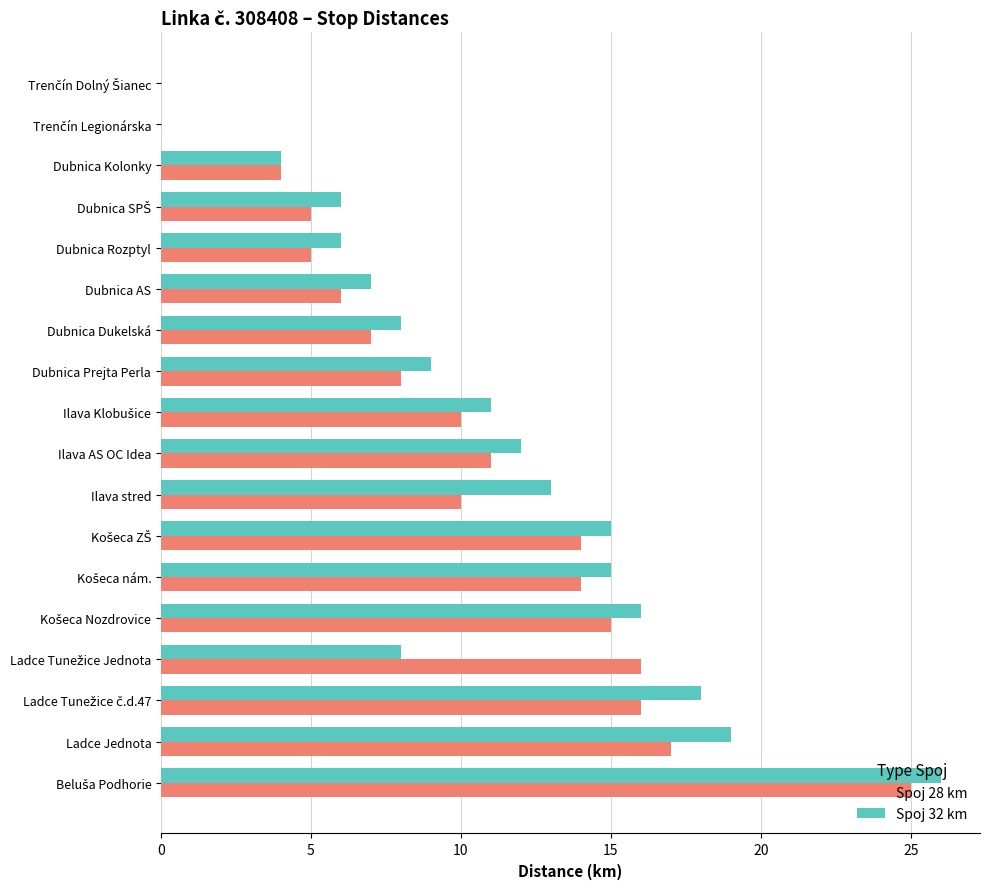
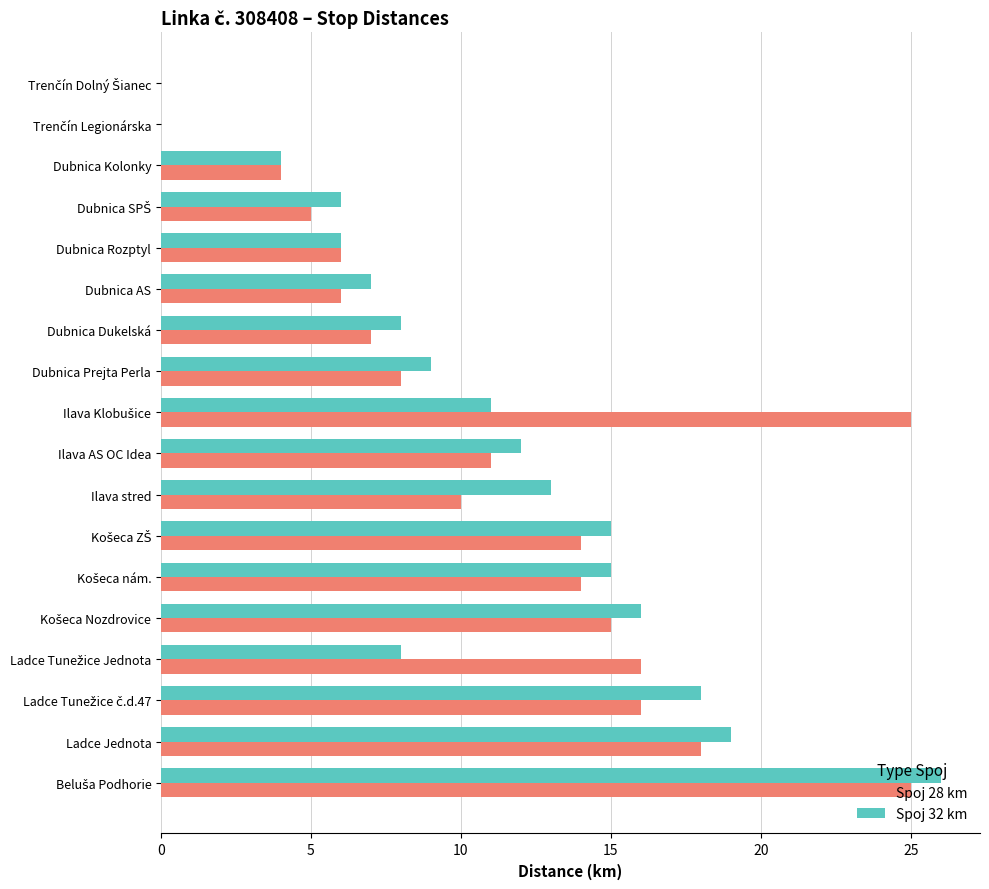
Spoj 28 km, Dubnica Rozptyl: 5 -> 6
Spoj 28 km, Ilava Klobušice: 10 -> 25
Spoj 28 km, Ladce Jednota: 17 -> 18
